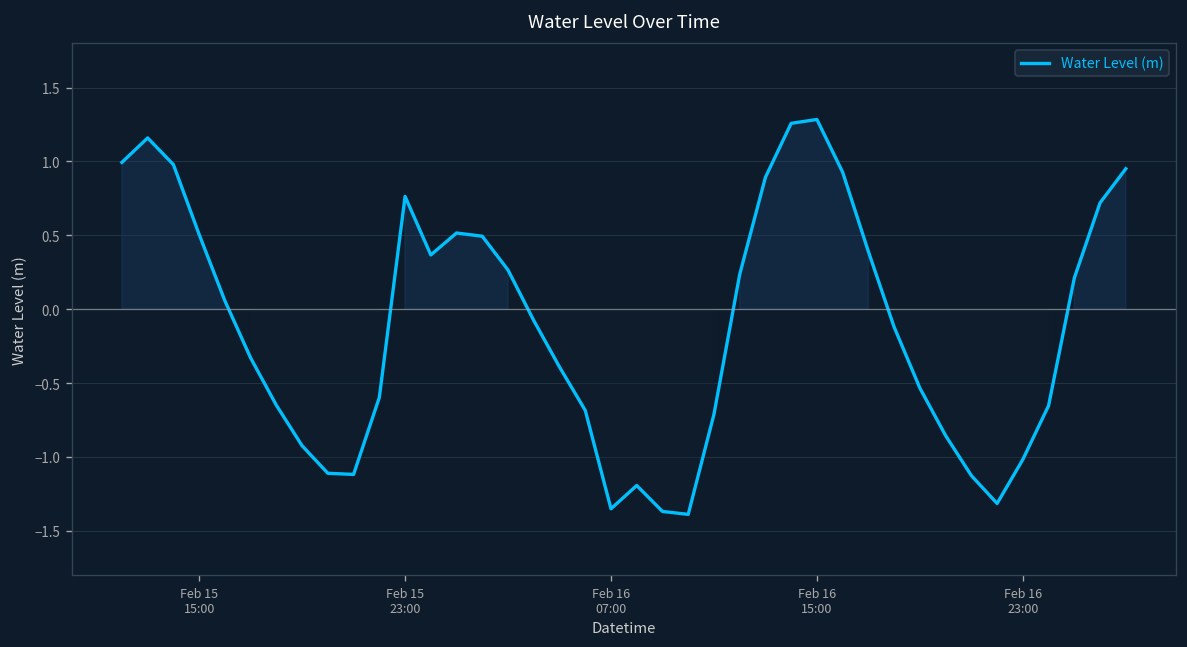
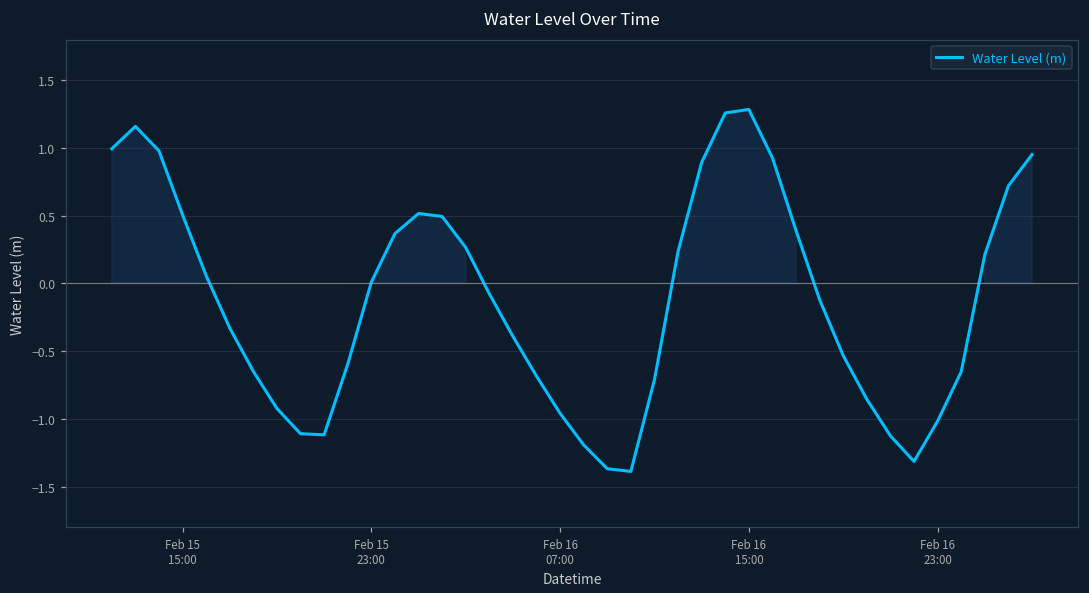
Feb 15 23:00: 0.76 -> 0.01
Feb 16 07:00: -1.35 -> -0.96
